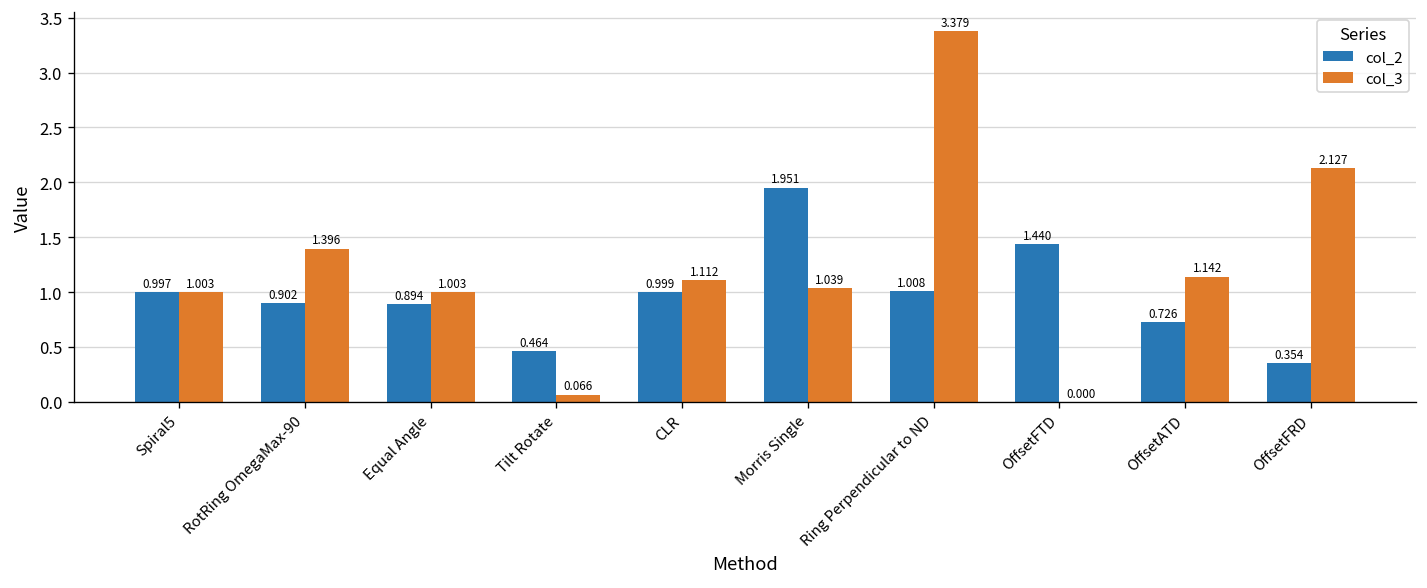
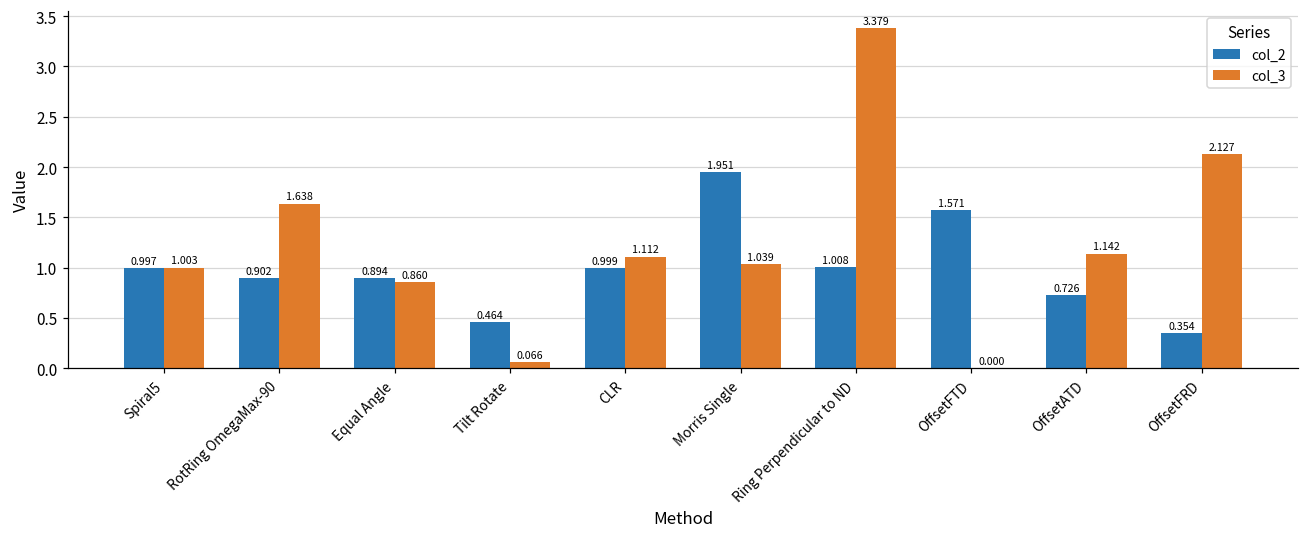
col_3, RotRing OmegaMax-90: 1.396 -> 1.638
col_3, Equal Angle: 1.003 -> 0.860
col_2, OffsetFTD: 1.440 -> 1.571
